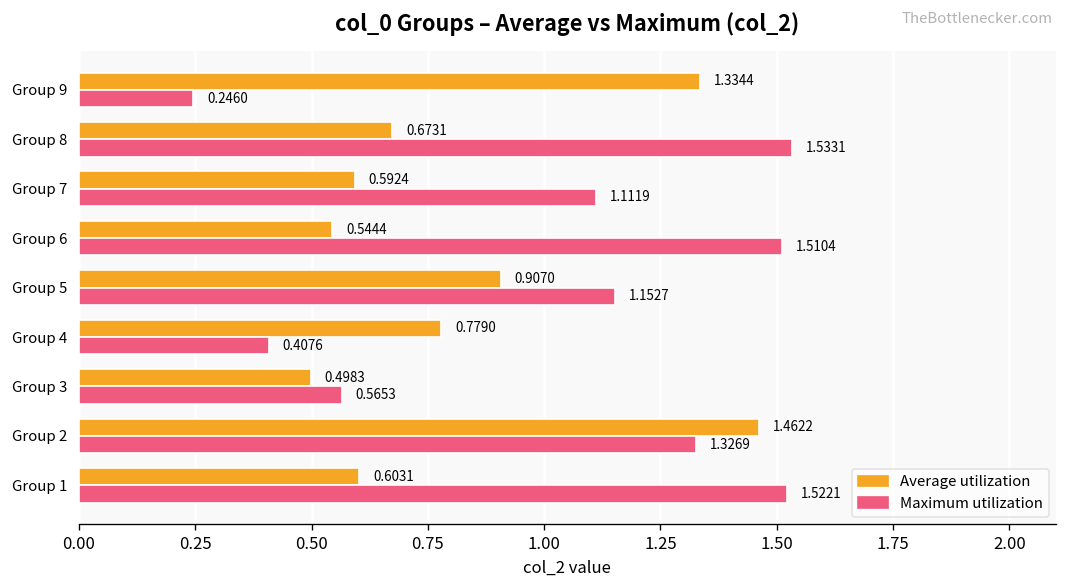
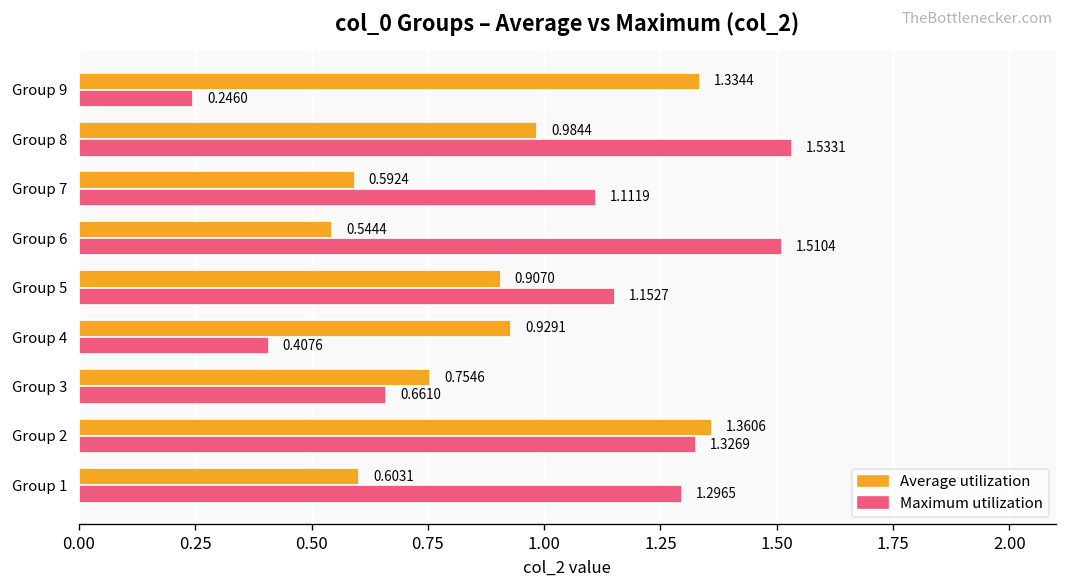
Average utilization, Group 8: 0.6731 -> 0.9844
Average utilization, Group 4: 0.7790 -> 0.9291
Average utilization, Group 3: 0.4983 -> 0.7546
Maximum utilization, Group 3: 0.5653 -> 0.6610
Average utilization, Group 2: 1.4622 -> 1.3606
Maximum utilization, Group 1: 1.5221 -> 1.2965
